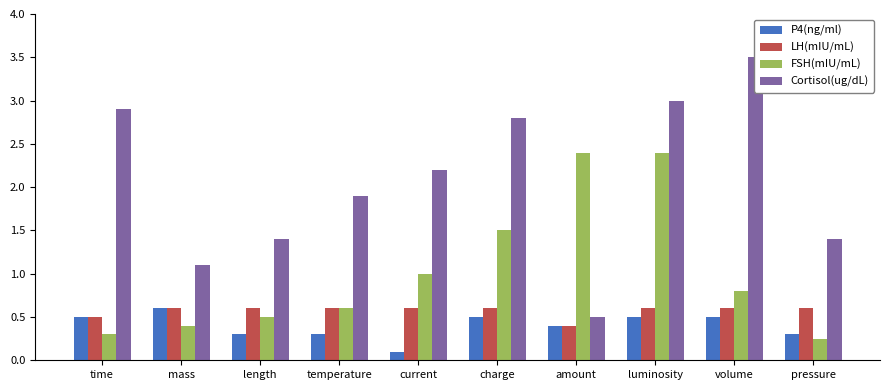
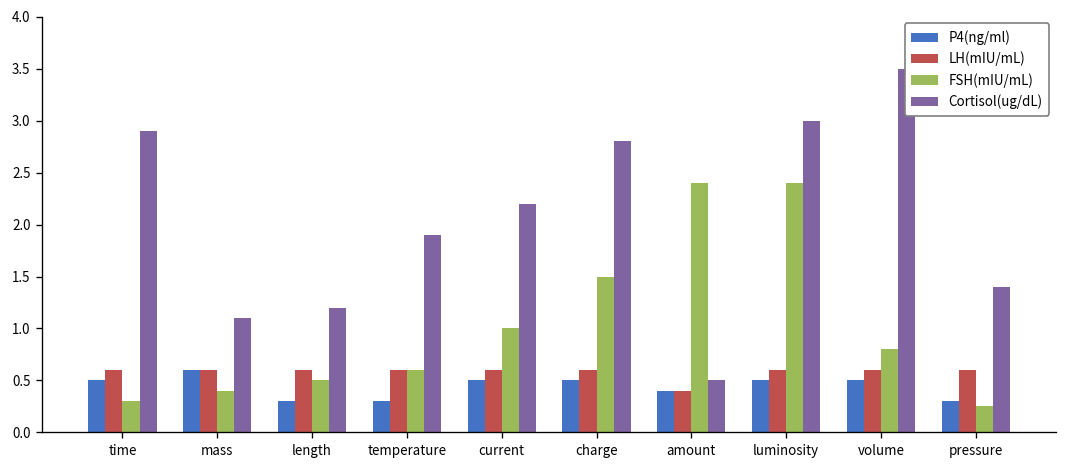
LH(mIU/mL), time: 0.5 -> 0.6
Cortisol(ug/dL), length: 1.4 -> 1.2
P4(ng/ml), current: 0.1 -> 0.5
